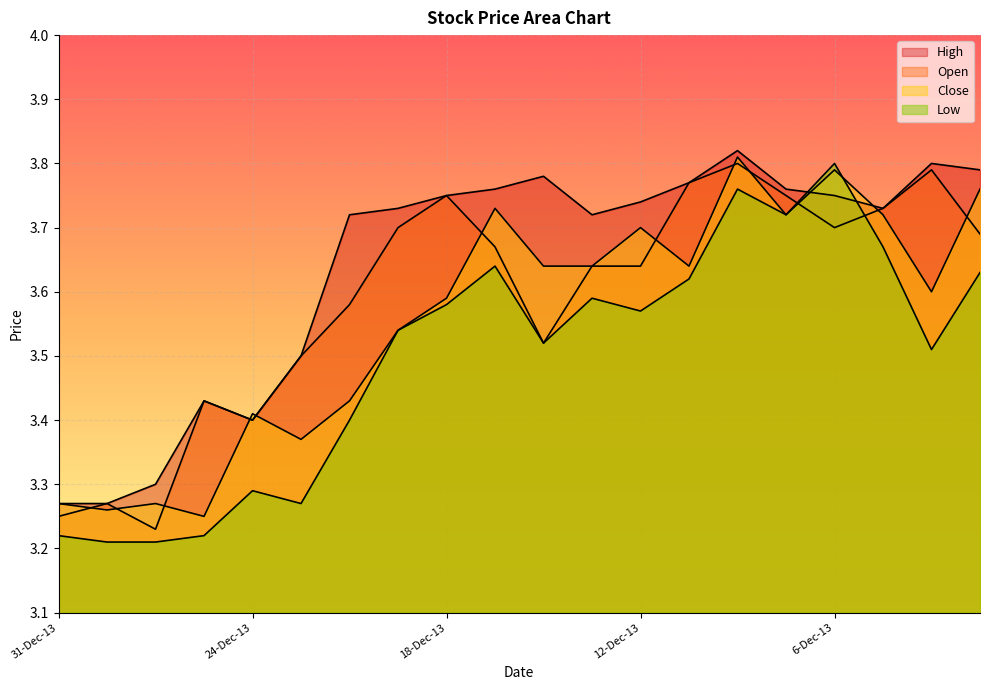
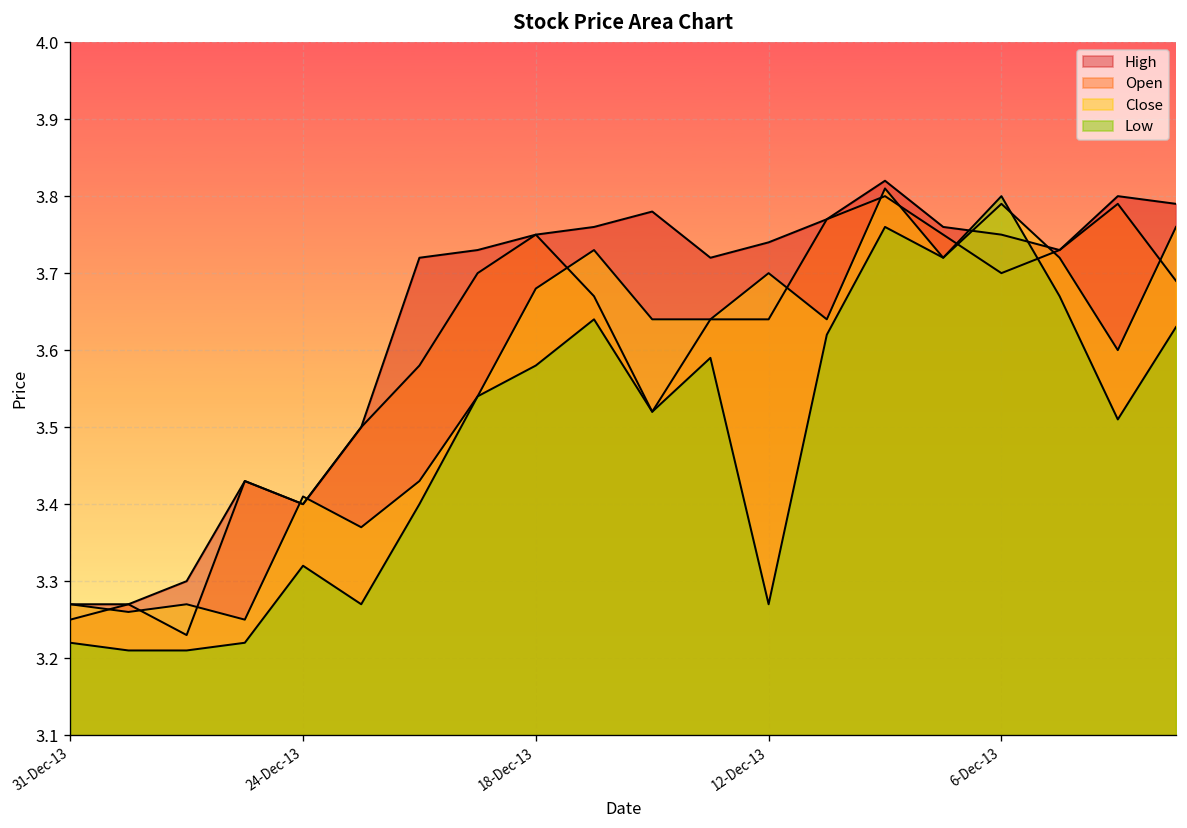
Low, 24-Dec-13: 3.29 -> 3.32
Close, 18-Dec-13: 3.59 -> 3.68
Low, 12-Dec-13: 3.57 -> 3.27
